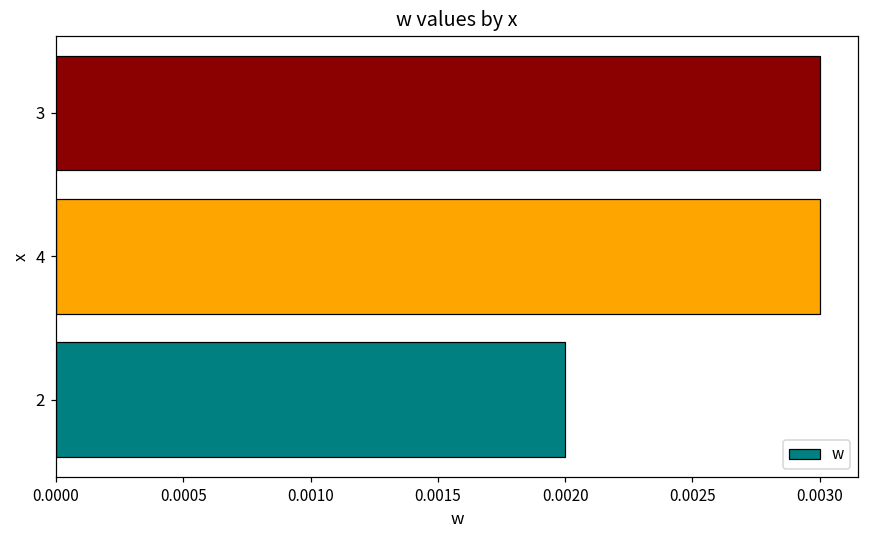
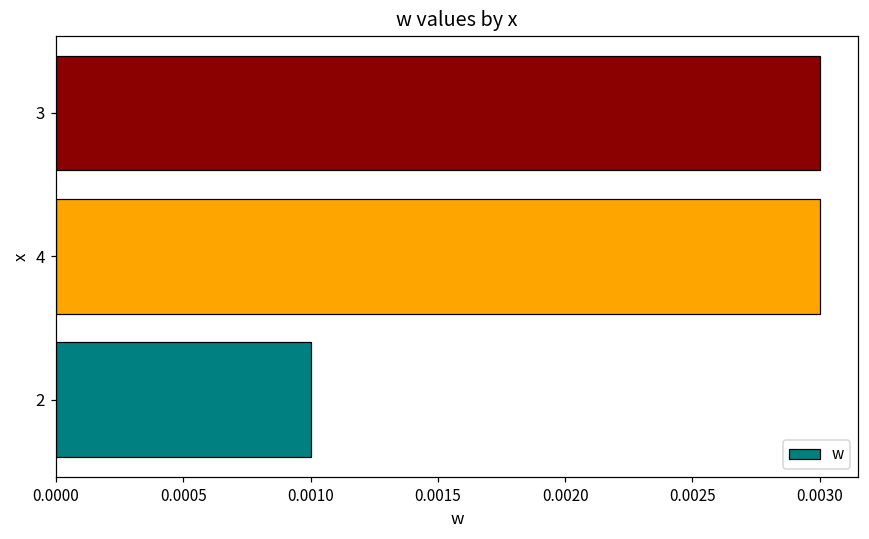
2: 0.002 -> 0.001
